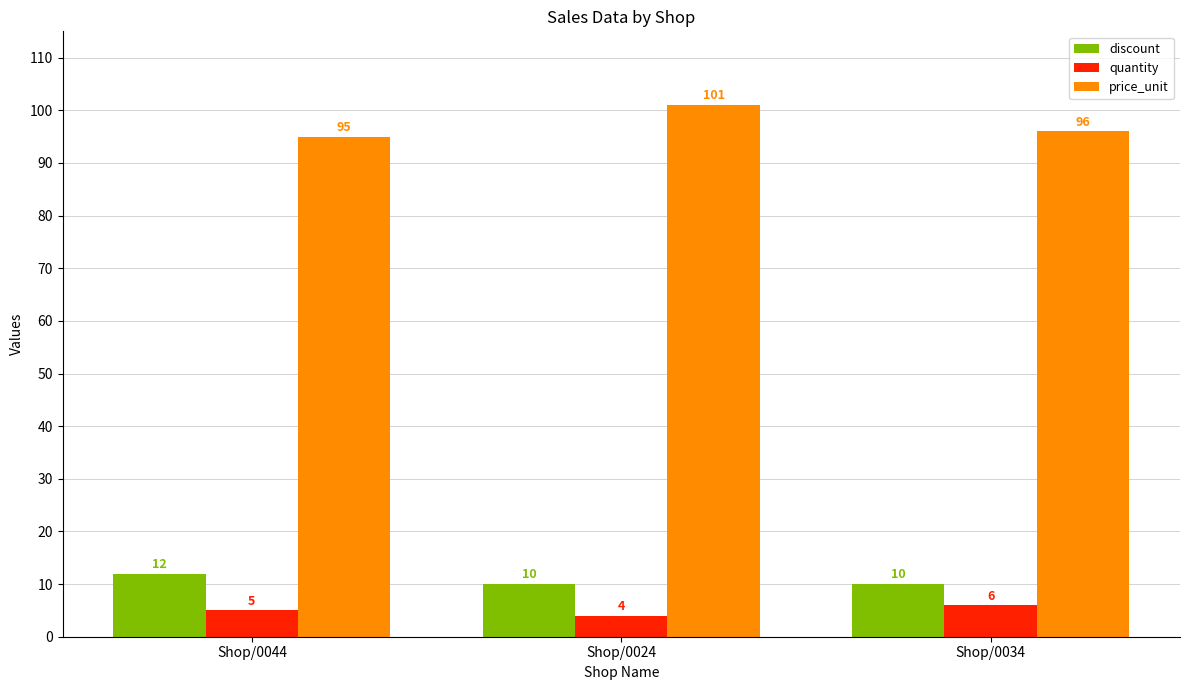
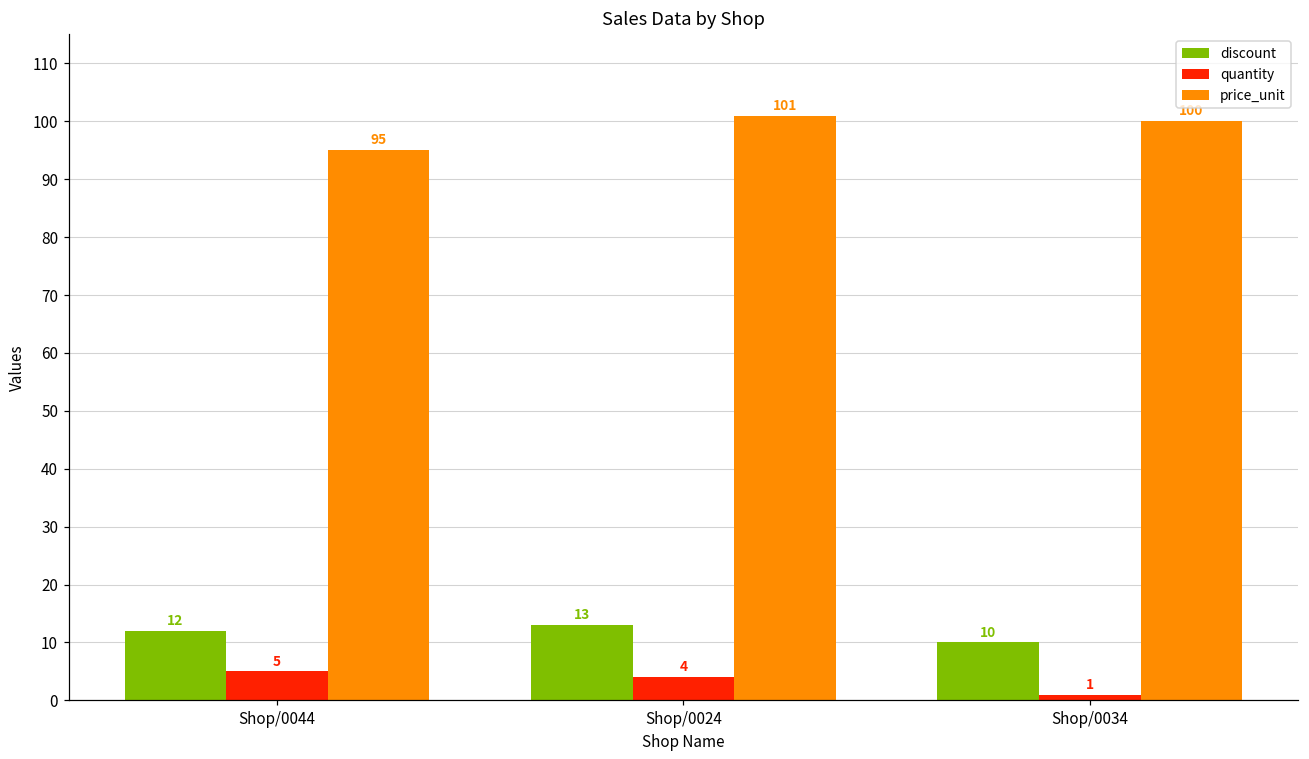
discount, Shop/0024: 10 -> 13
quantity, Shop/0034: 6 -> 1
price_unit, Shop/0034: 96 -> 100
